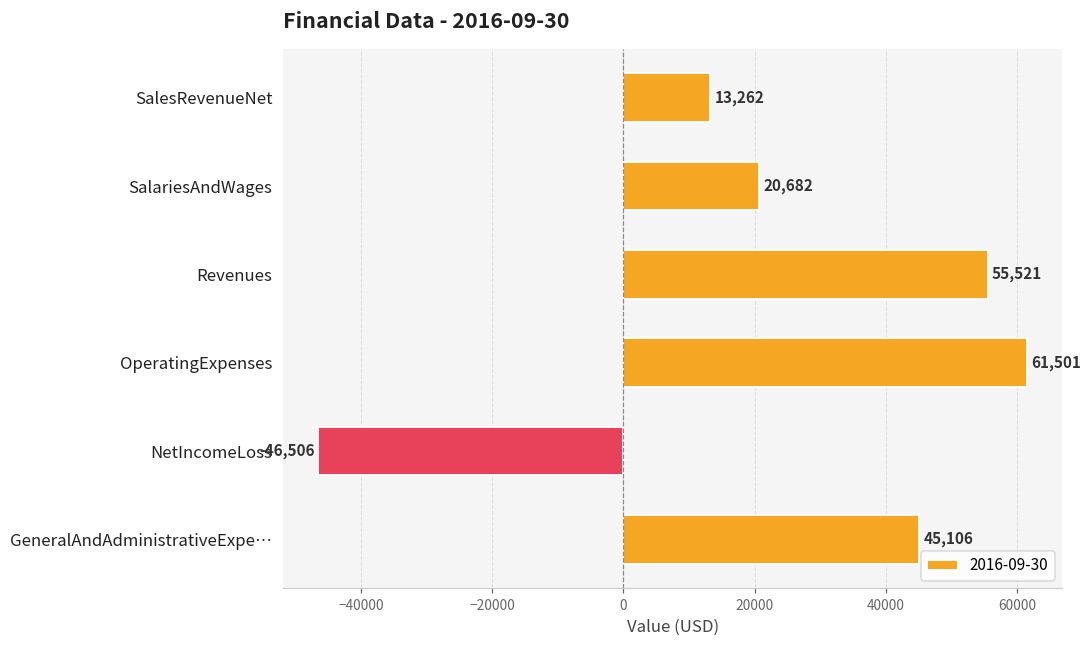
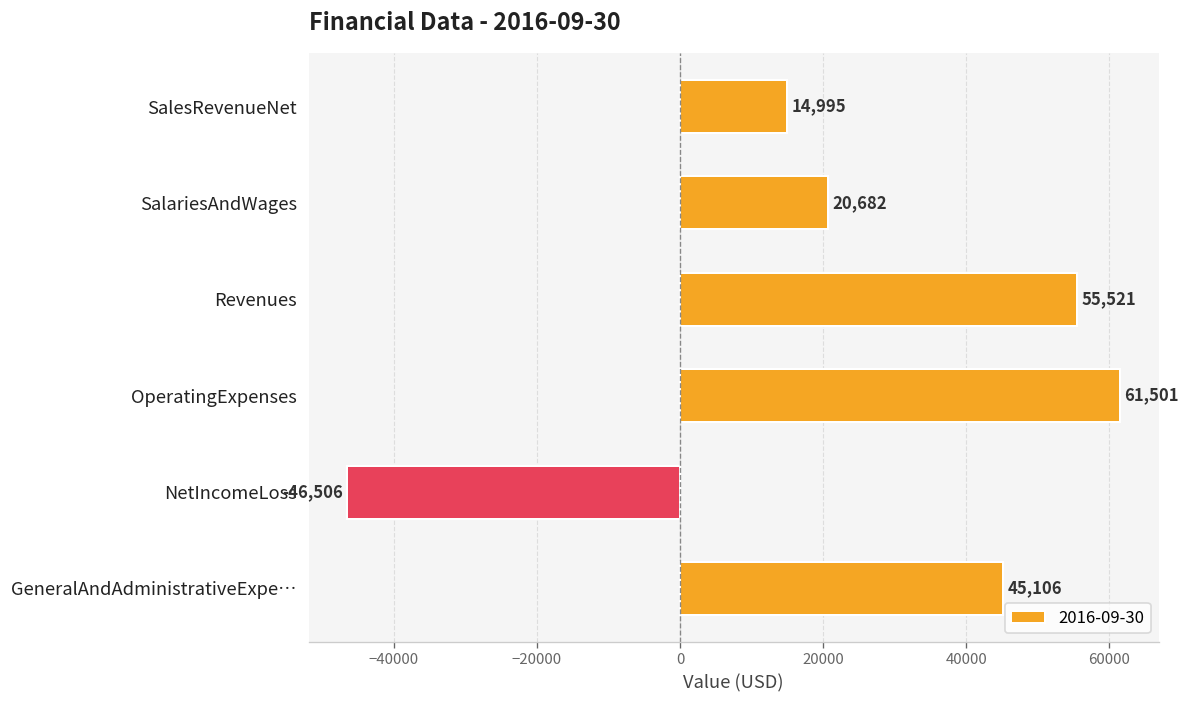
SalesRevenueNet: 13,262 -> 14,995
